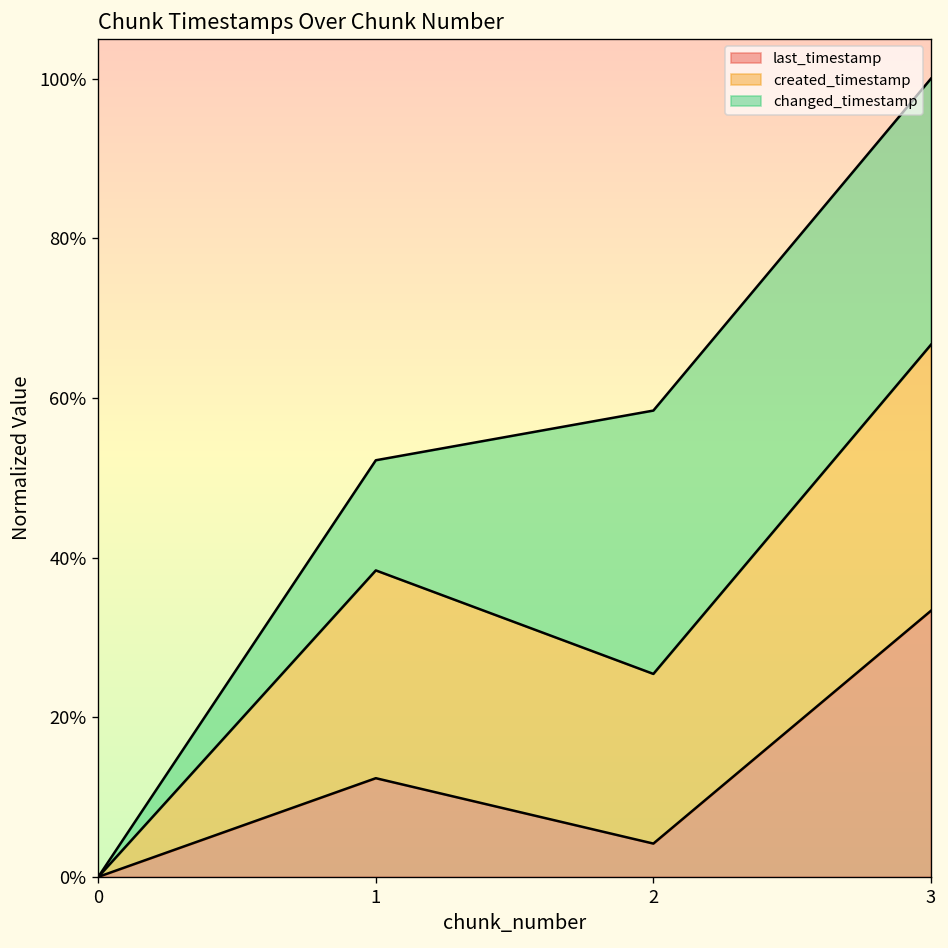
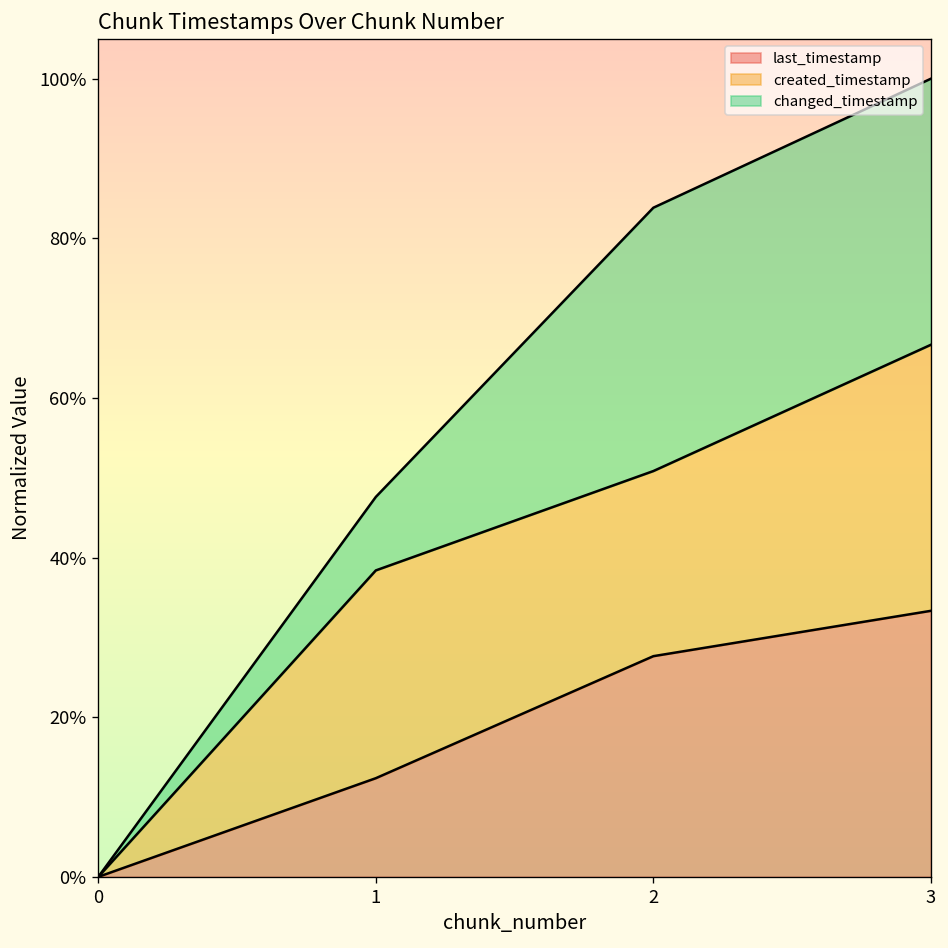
changed_timestamp, 1: 14% -> 9%
last_timestamp, 2: 4% -> 28%
created_timestamp, 2: 21% -> 23%
